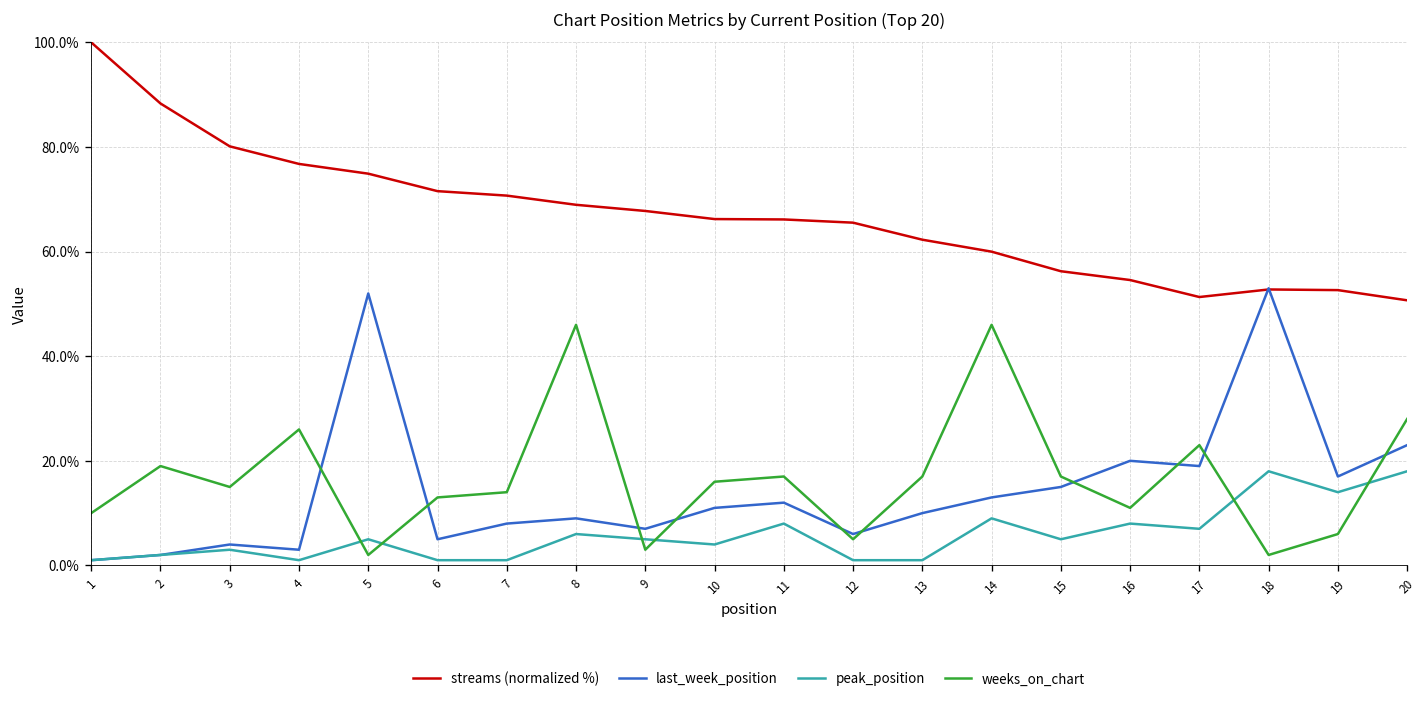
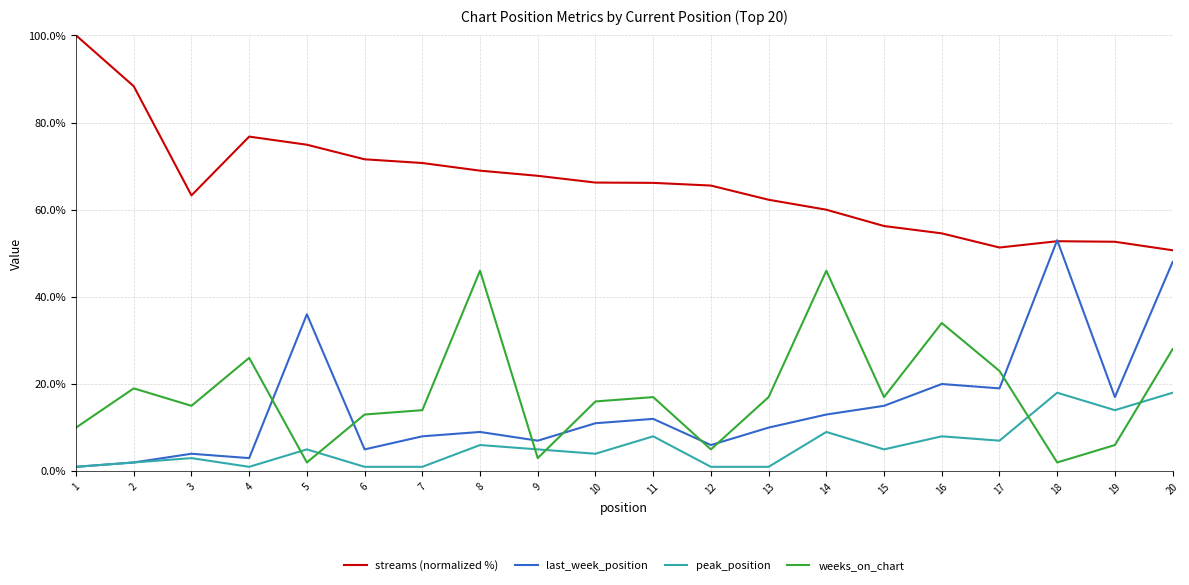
streams (normalized %), 3: 80% -> 63%
last_week_position, 5: 52% -> 36%
weeks_on_chart, 16: 11% -> 34%
last_week_position, 20: 23% -> 48%
